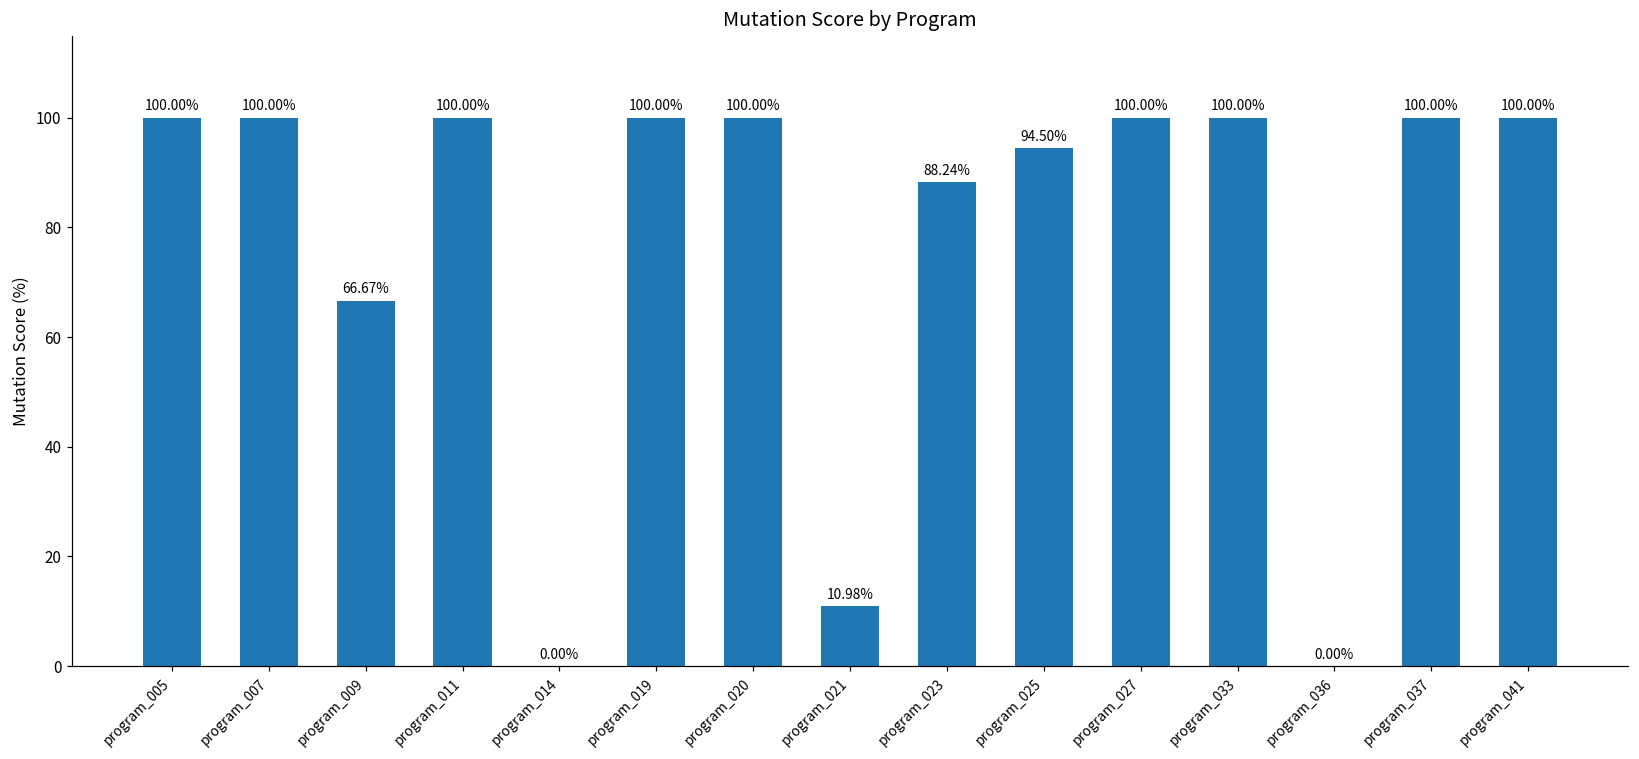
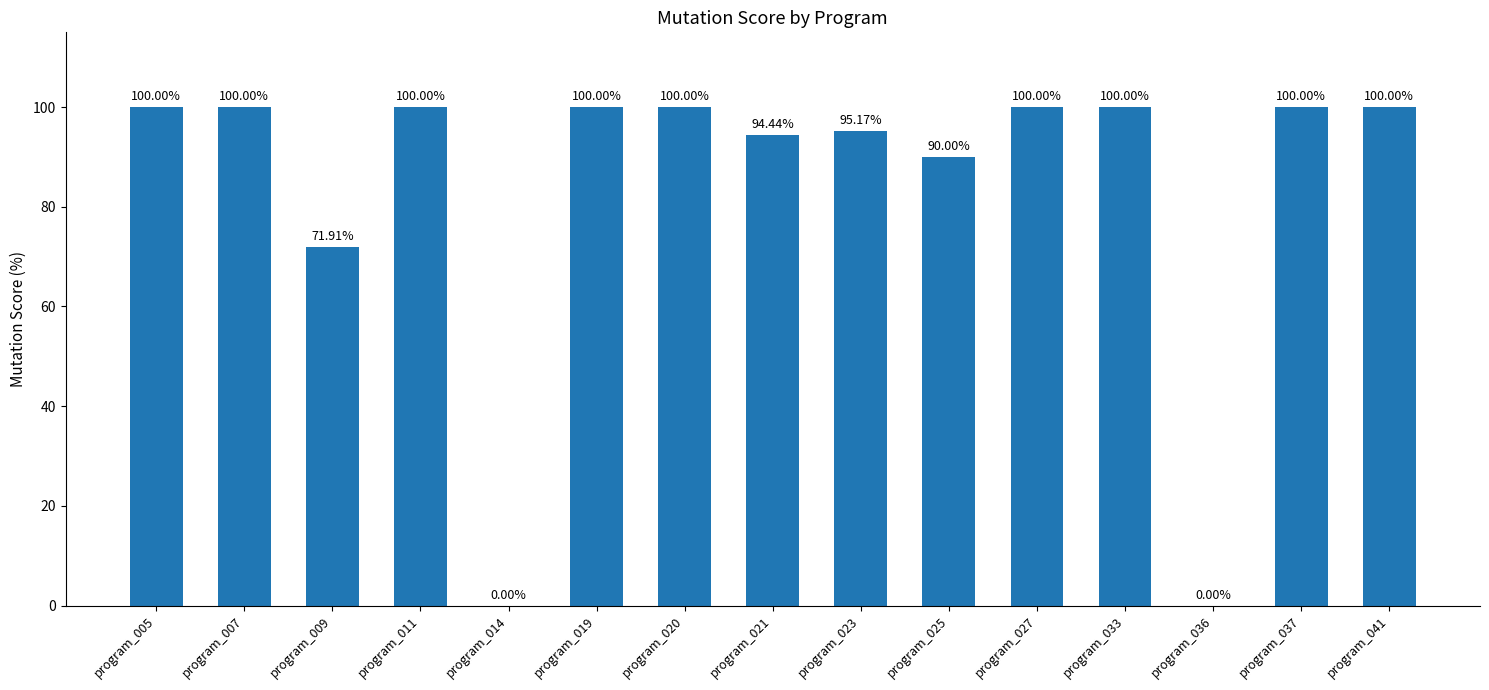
program_009: 66.67% -> 71.91%
program_021: 10.98% -> 94.44%
program_023: 88.24% -> 95.17%
program_025: 94.50% -> 90.00%
